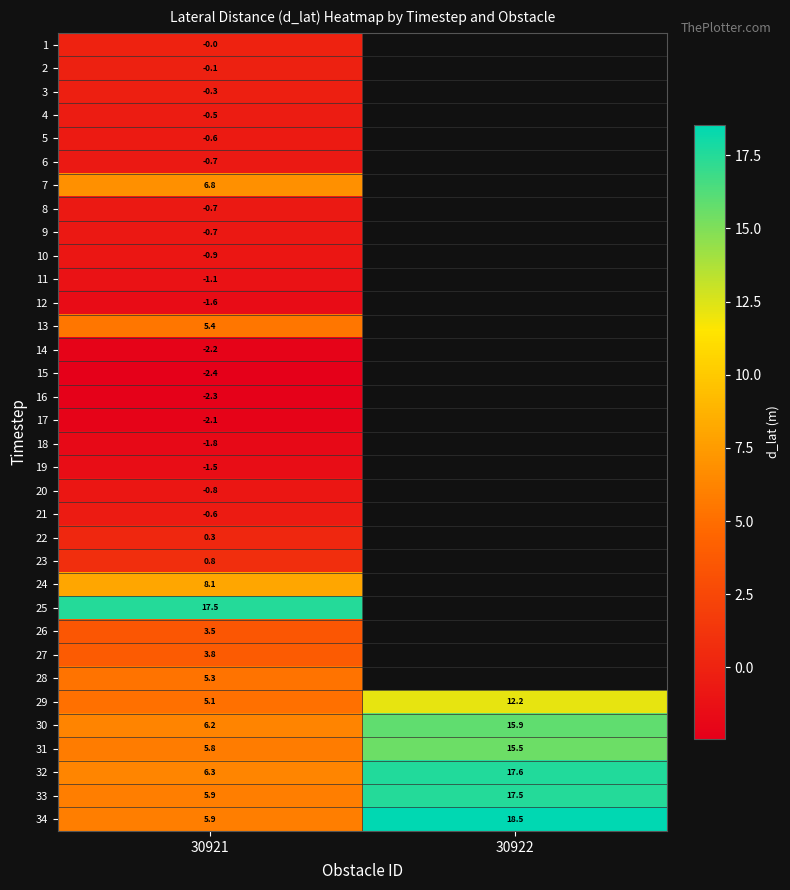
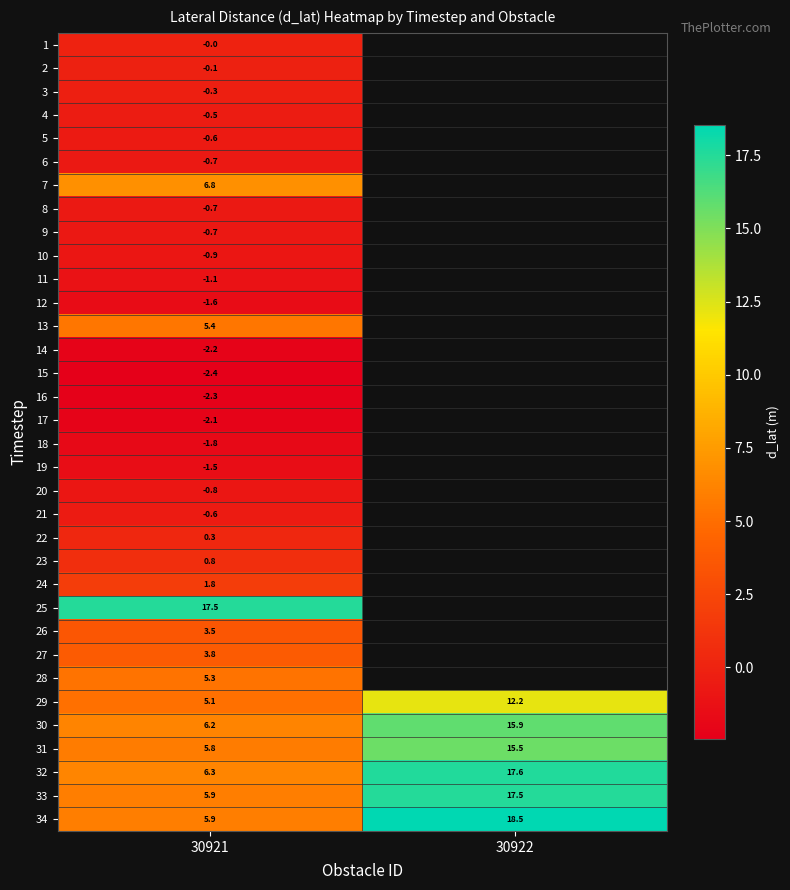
24, 30921: 8.1 -> 1.8
